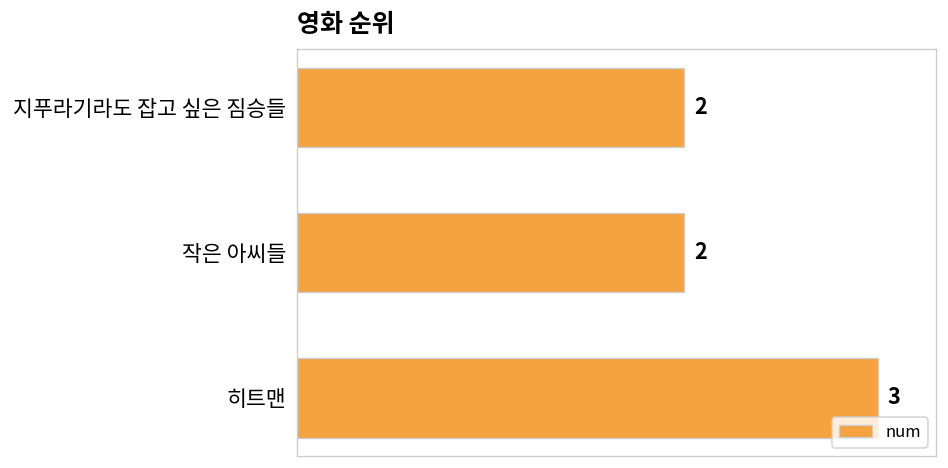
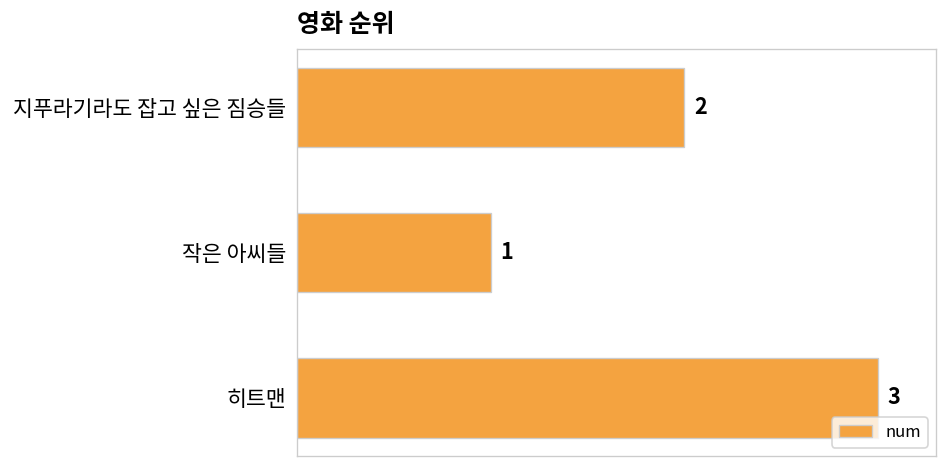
작은 아씨들: 2 -> 1
